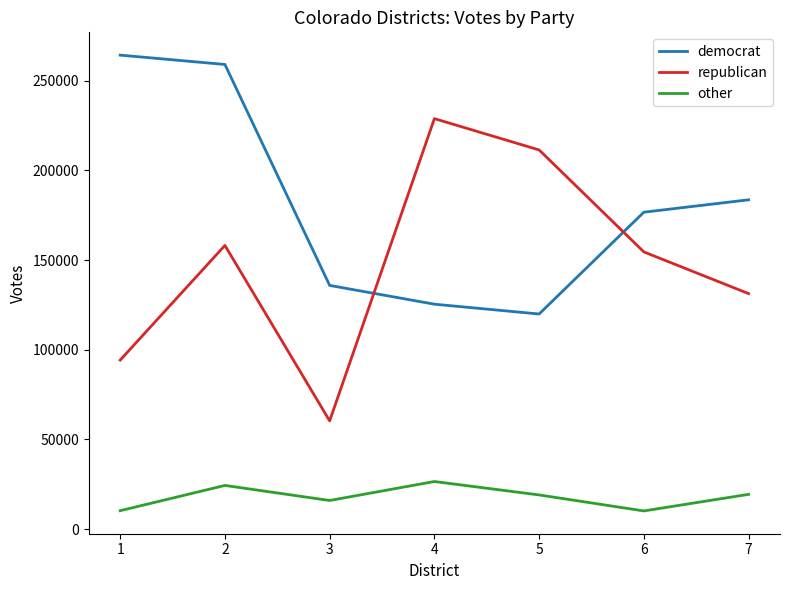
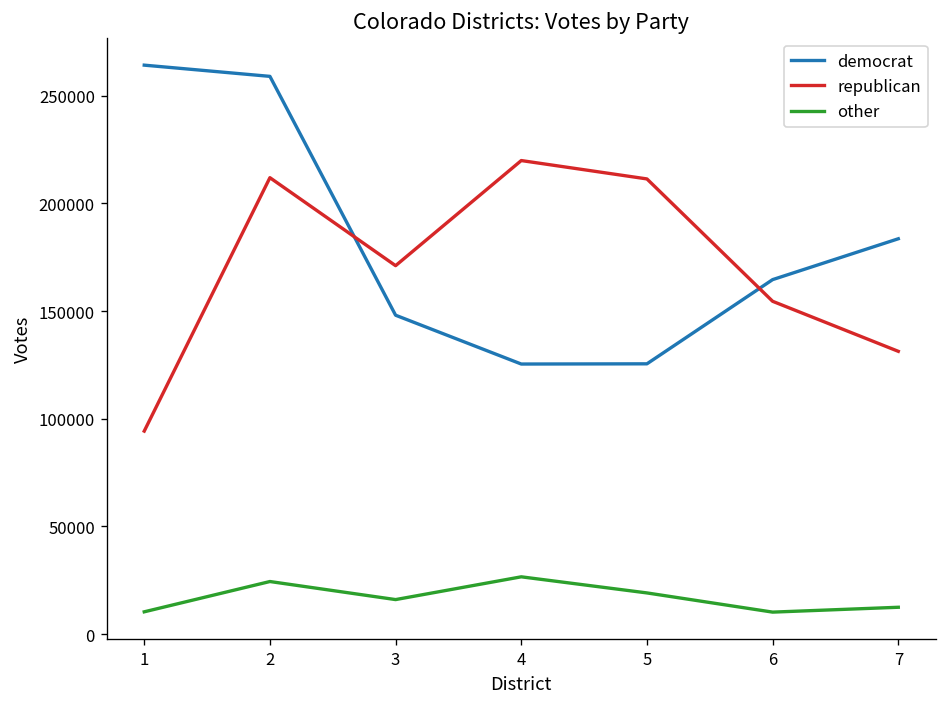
republican, 2: 158000 -> 212000
democrat, 3: 136000 -> 148000
republican, 3: 60000 -> 171000
republican, 4: 229000 -> 220000
democrat, 5: 120000 -> 126000
democrat, 6: 177000 -> 165000
other, 7: 19000 -> 12000
